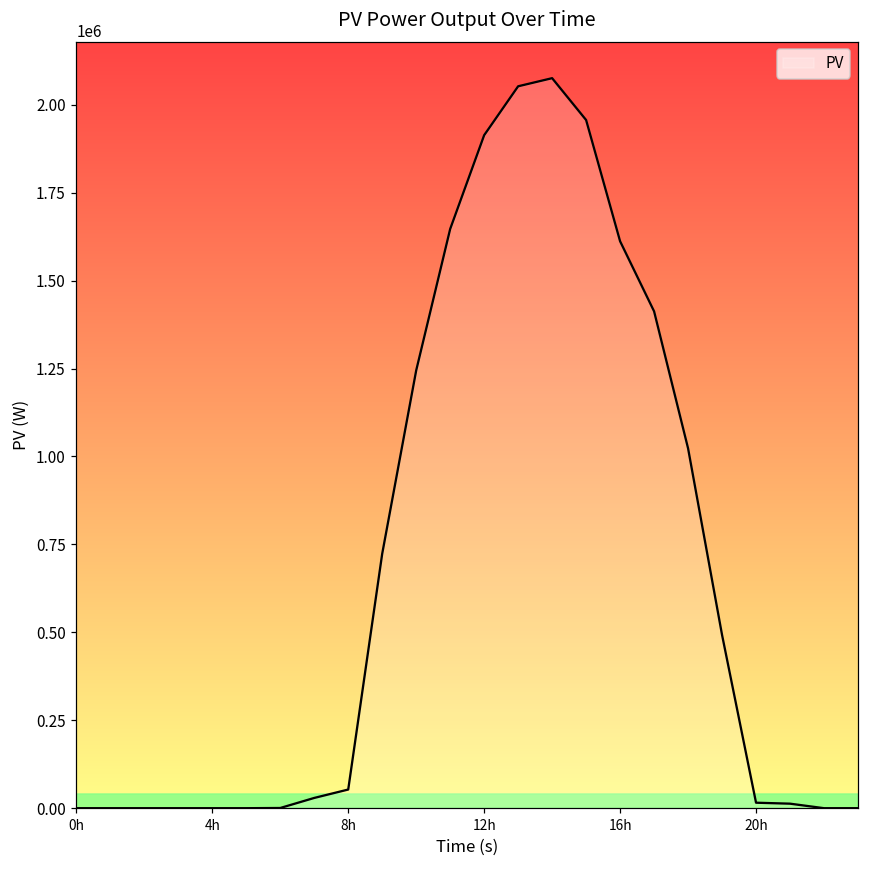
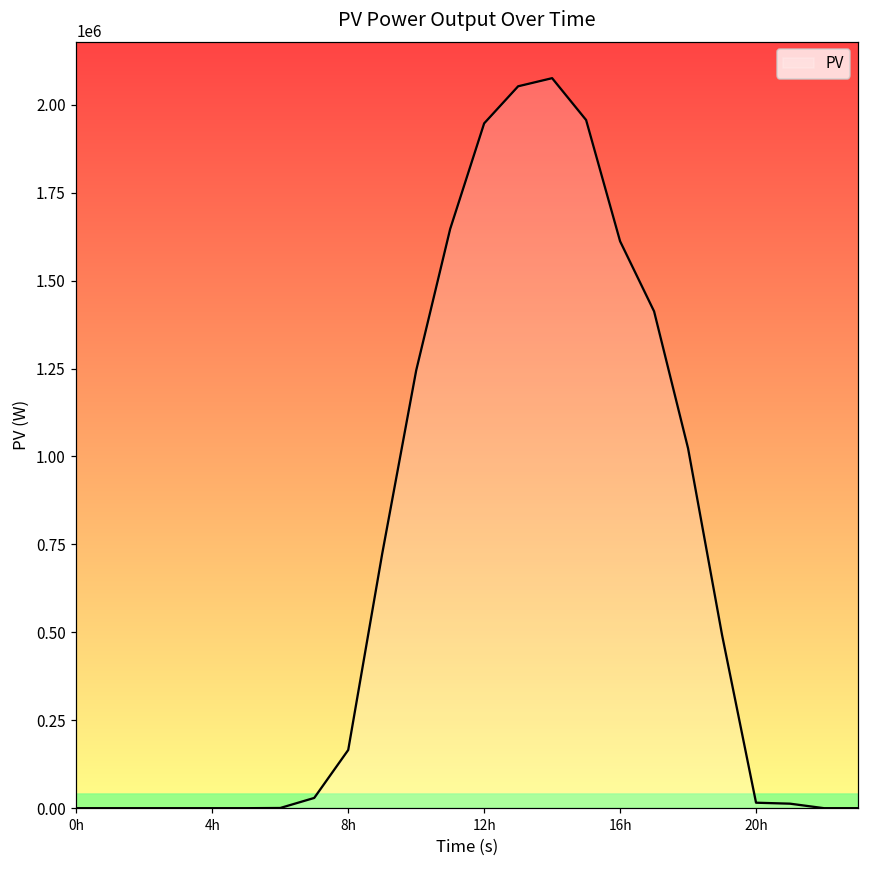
8h: 50000 -> 170000
12h: 1910000 -> 1950000
